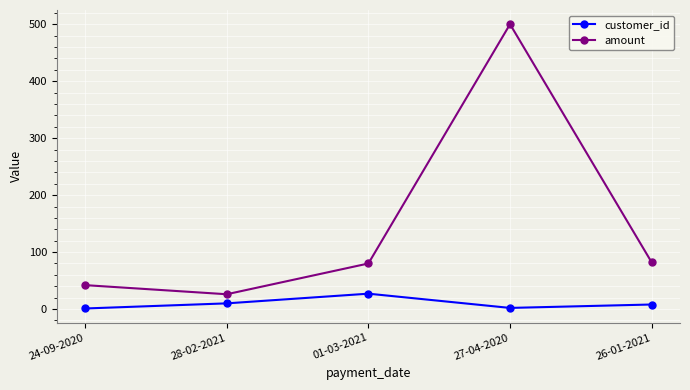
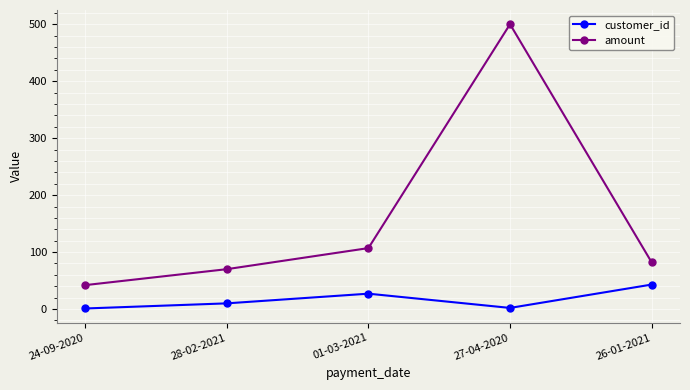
amount, 28-02-2021: 30 -> 70
amount, 01-03-2021: 80 -> 110
customer_id, 26-01-2021: 10 -> 40
